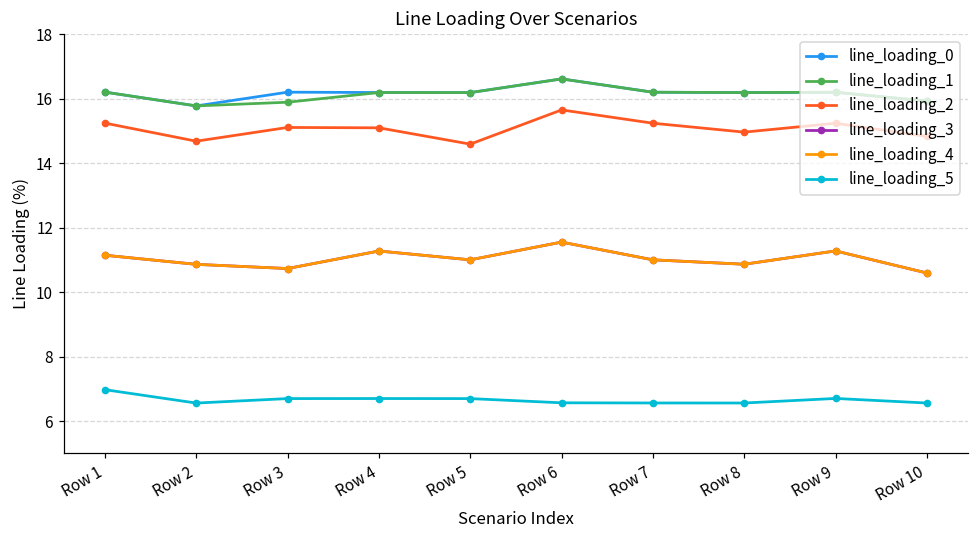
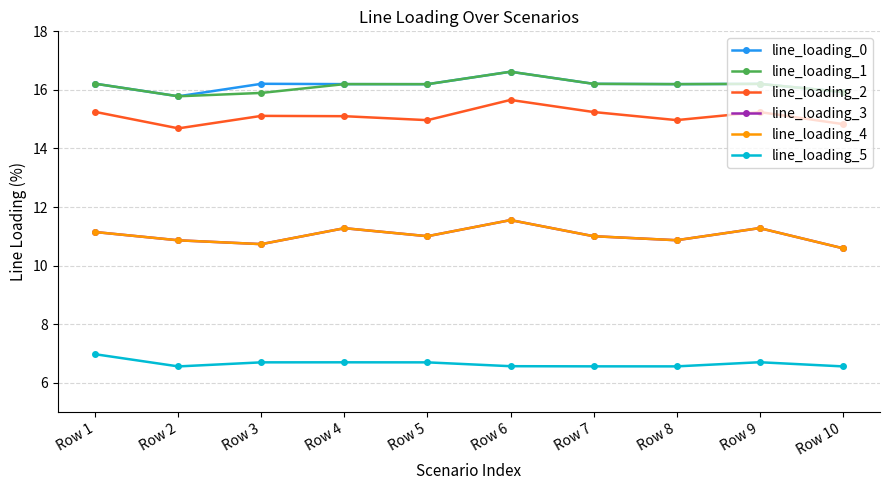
line_loading_2, Row 5: 14.6 -> 15.0
